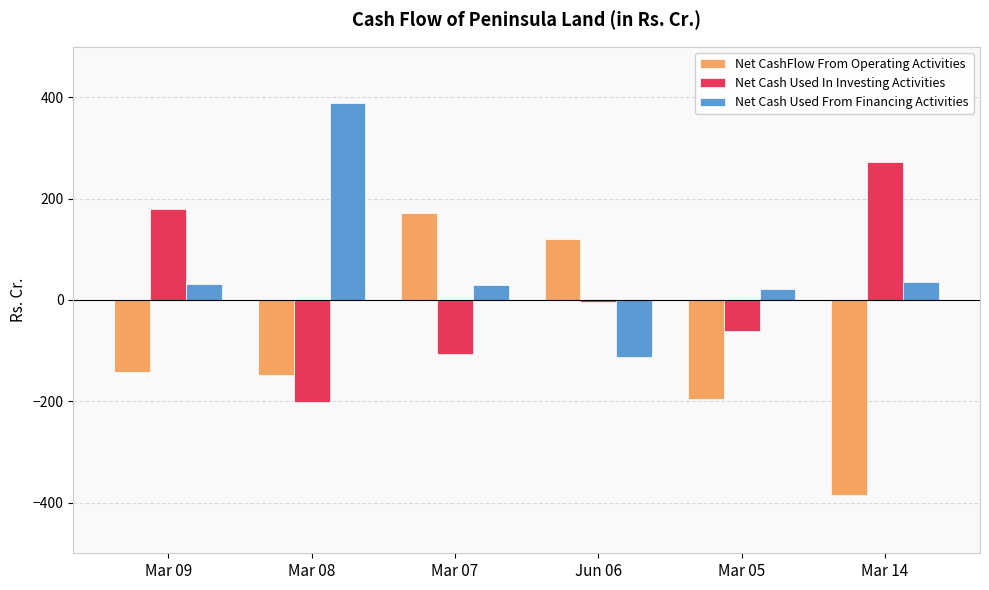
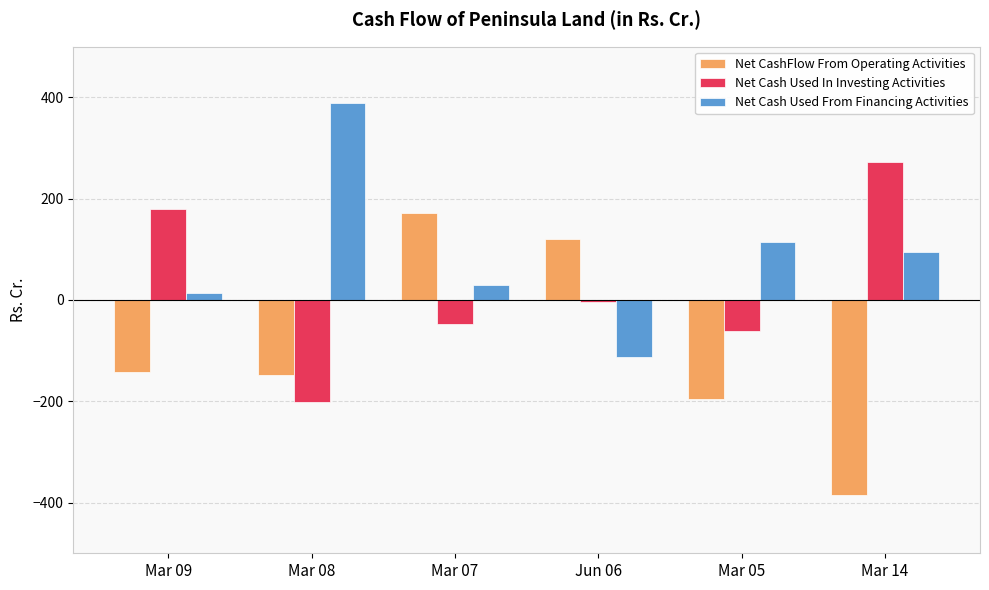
Net Cash Used From Financing Activities, Mar 09: 30 -> 10
Net Cash Used In Investing Activities, Mar 07: -110 -> -50
Net Cash Used From Financing Activities, Mar 05: 20 -> 110
Net Cash Used From Financing Activities, Mar 14: 30 -> 90
